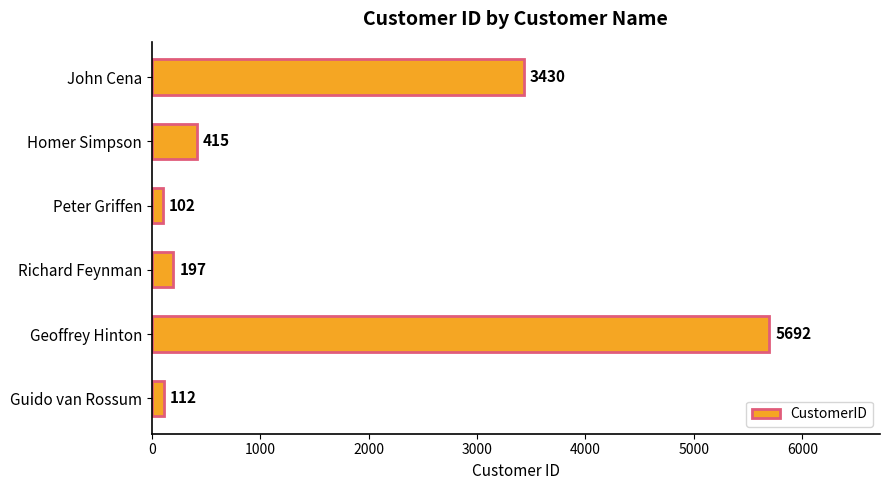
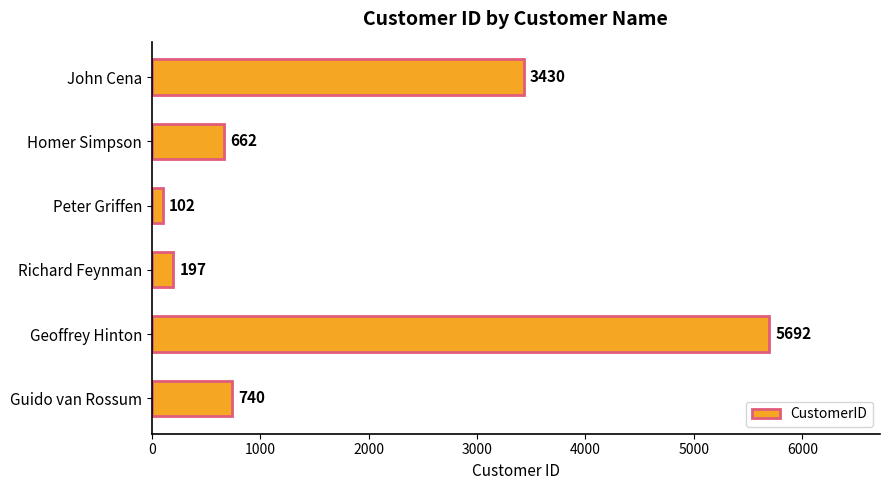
Homer Simpson: 415 -> 662
Guido van Rossum: 112 -> 740
